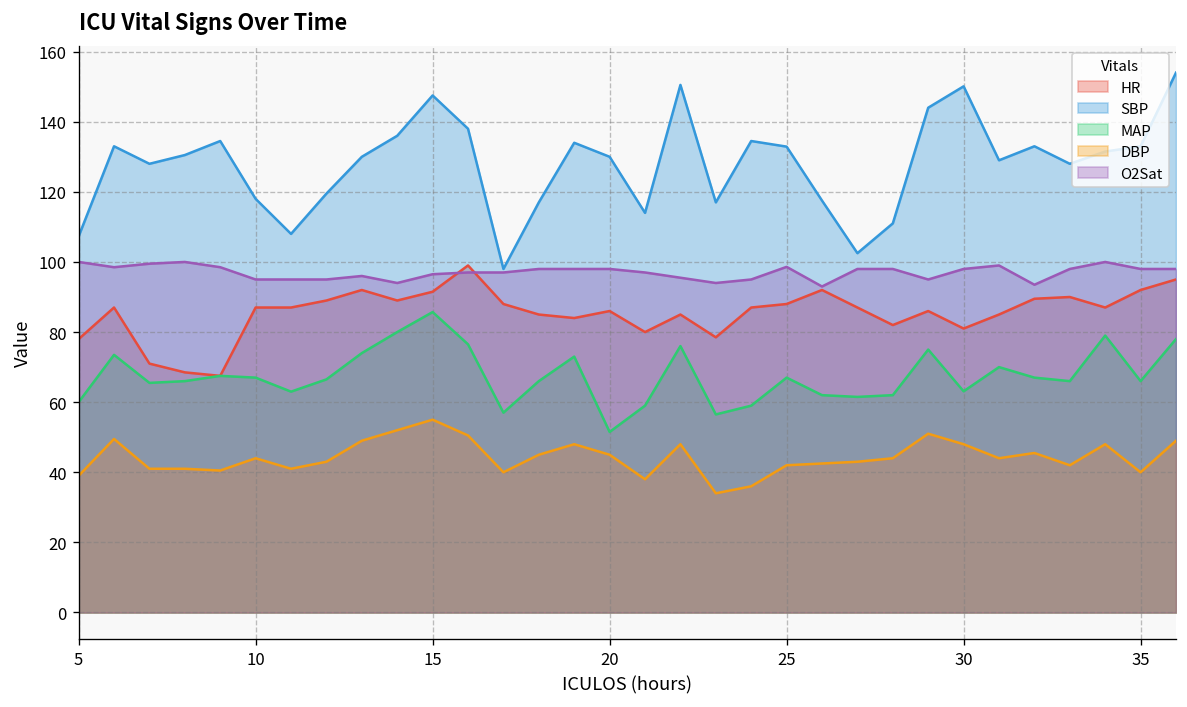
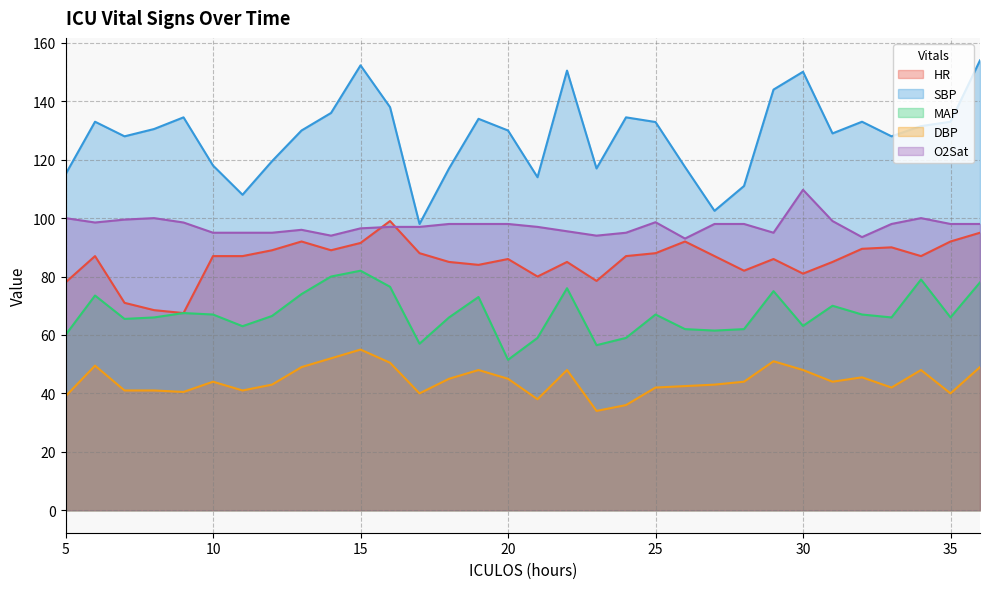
SBP, 5: 107 -> 115
SBP, 15: 148 -> 152
MAP, 15: 86 -> 82
O2Sat, 30: 98 -> 110
